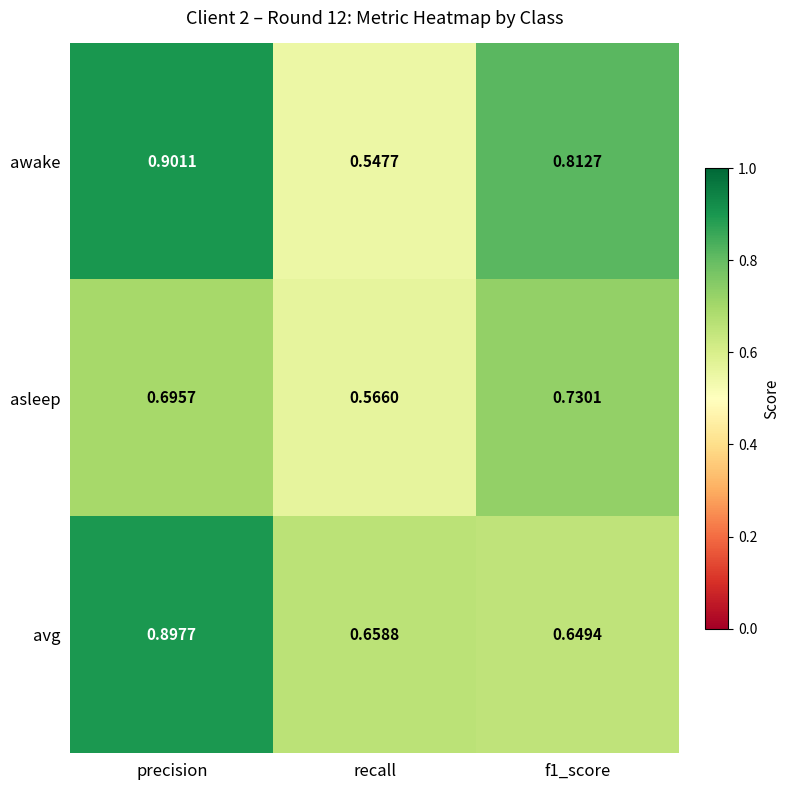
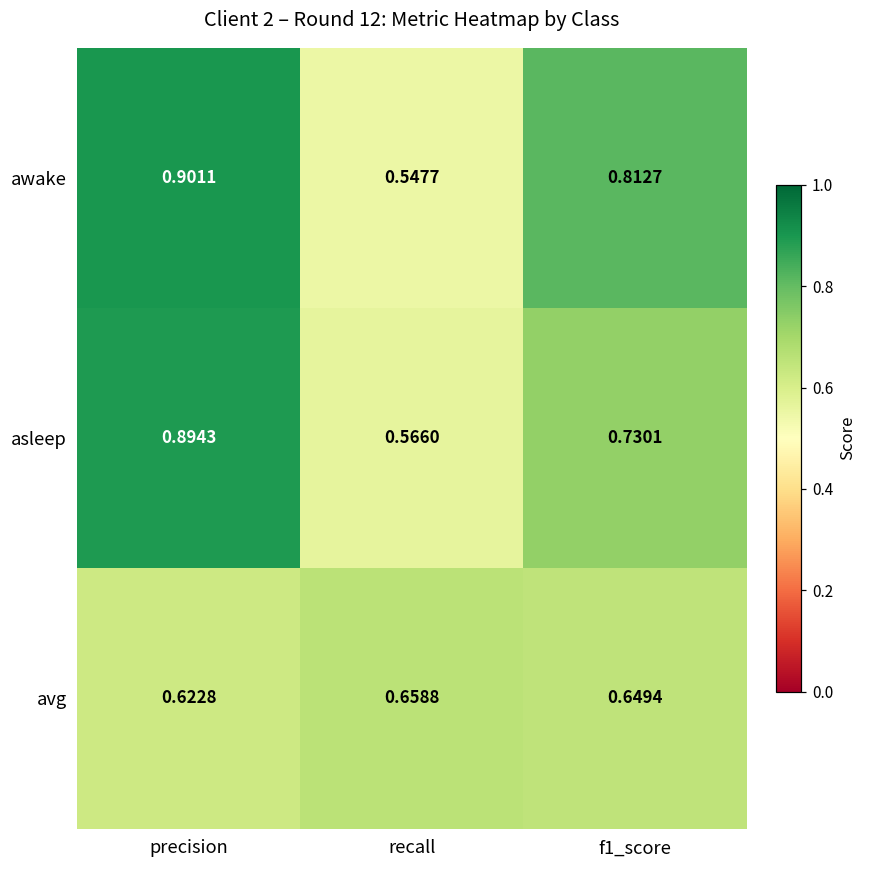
asleep, precision: 0.6957 -> 0.8943
avg, precision: 0.8977 -> 0.6228
